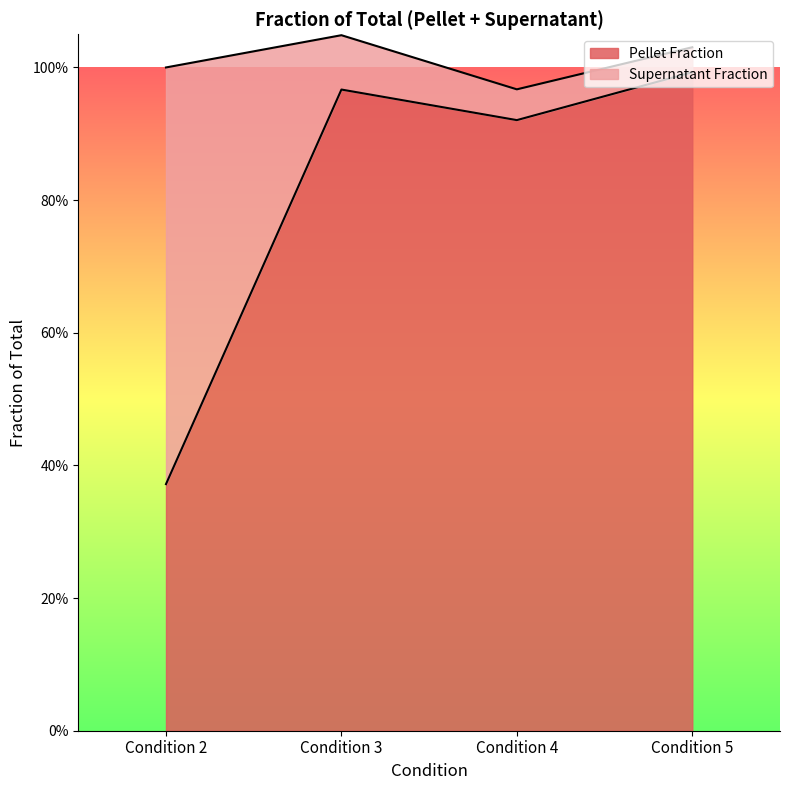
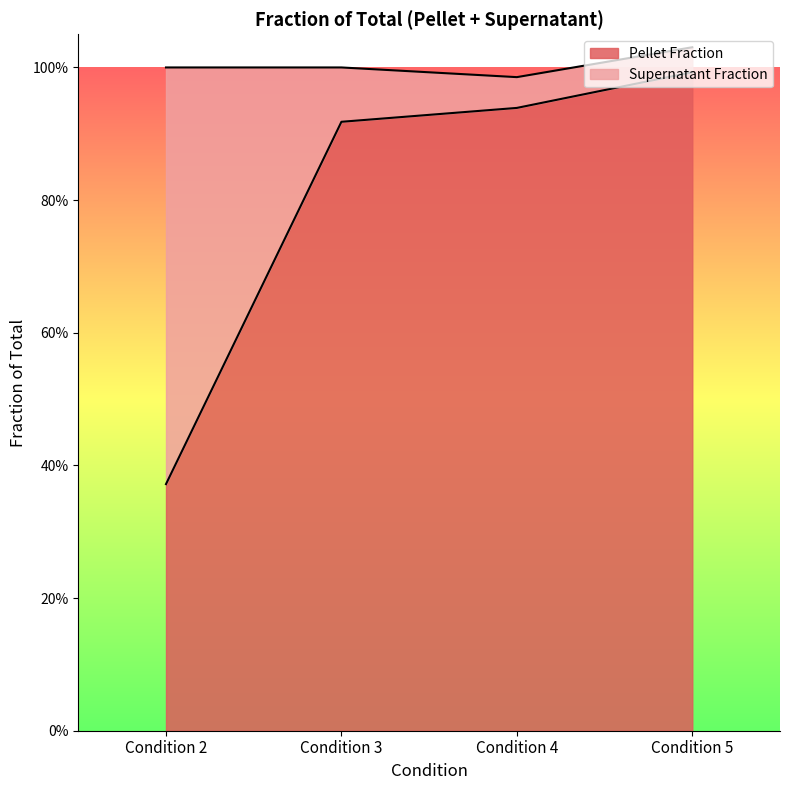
Pellet Fraction, Condition 3: 97% -> 92%
Pellet Fraction, Condition 4: 92% -> 94%
